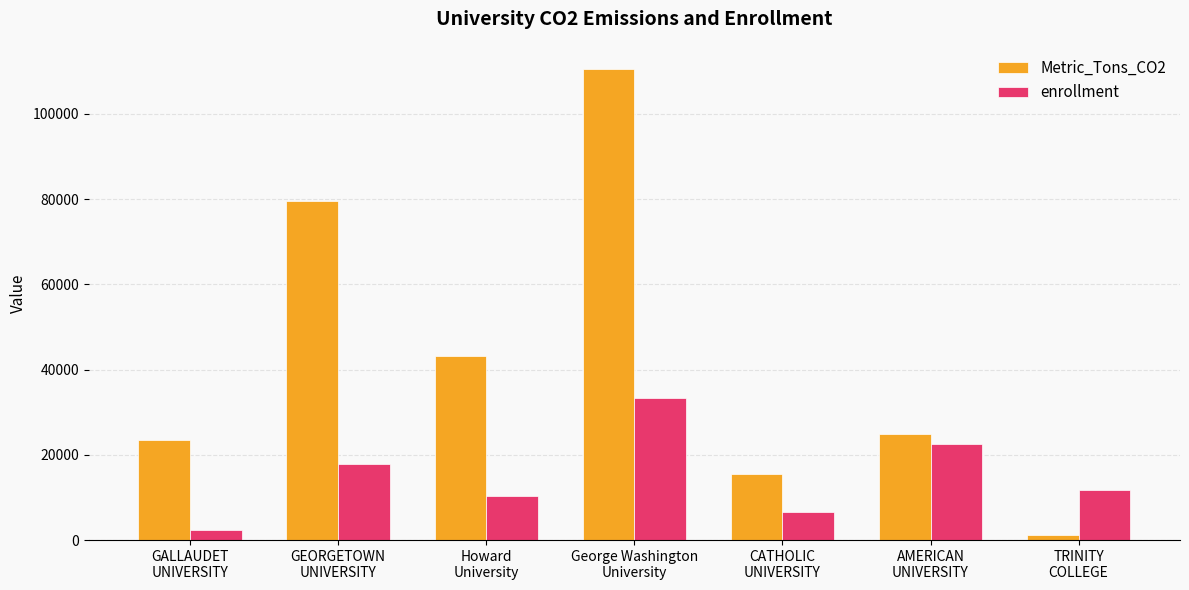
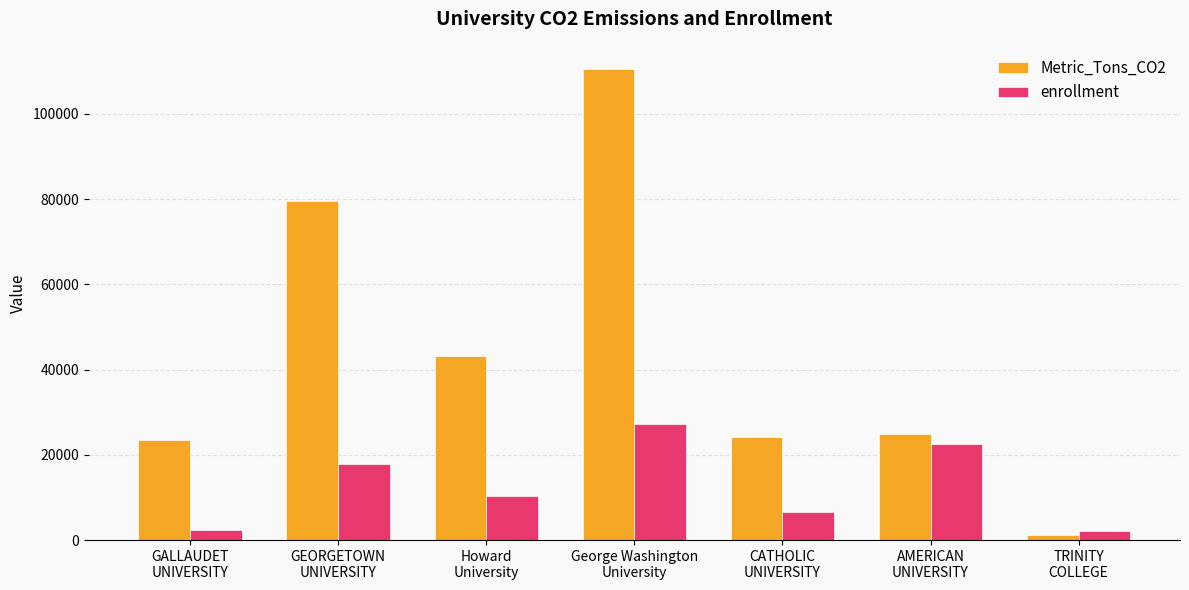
enrollment, George Washington University: 33000 -> 27000
Metric_Tons_CO2, CATHOLIC UNIVERSITY: 16000 -> 24000
enrollment, TRINITY COLLEGE: 12000 -> 2000
